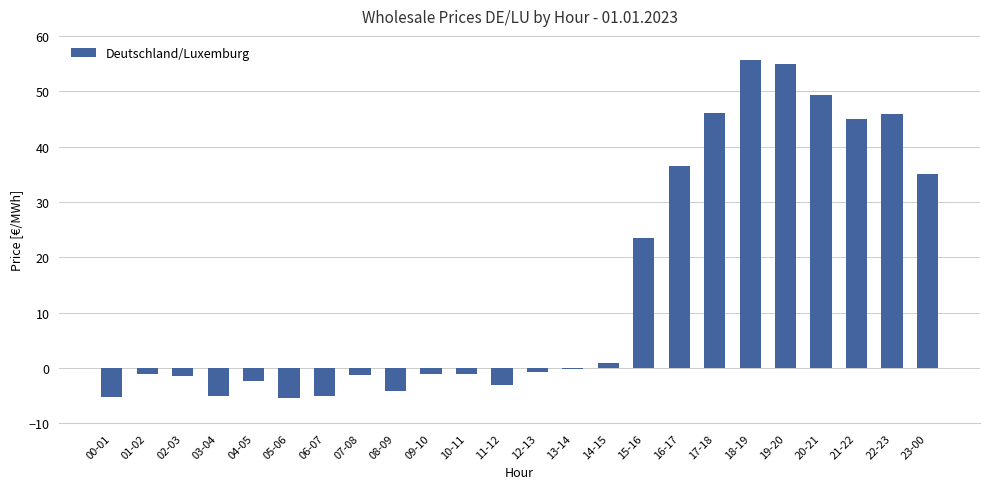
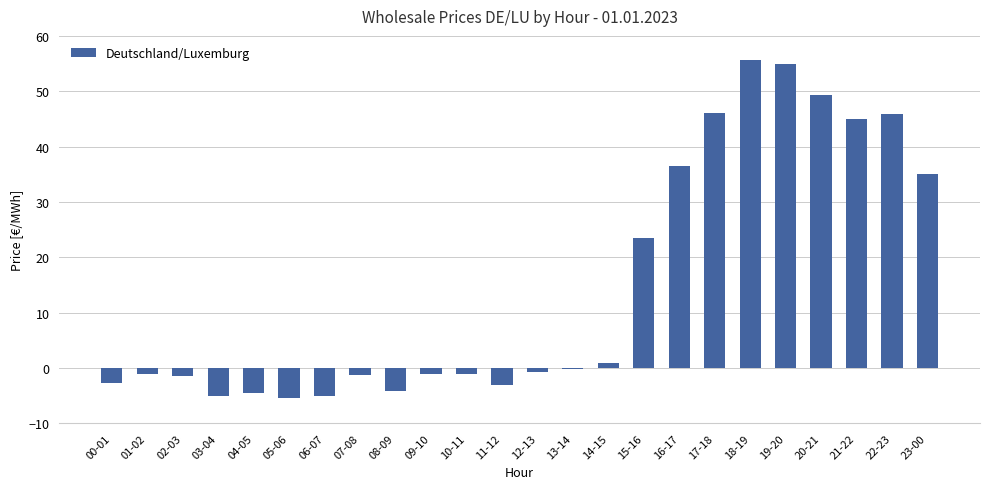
00-01: -5 -> -3
04-05: -2 -> -4
